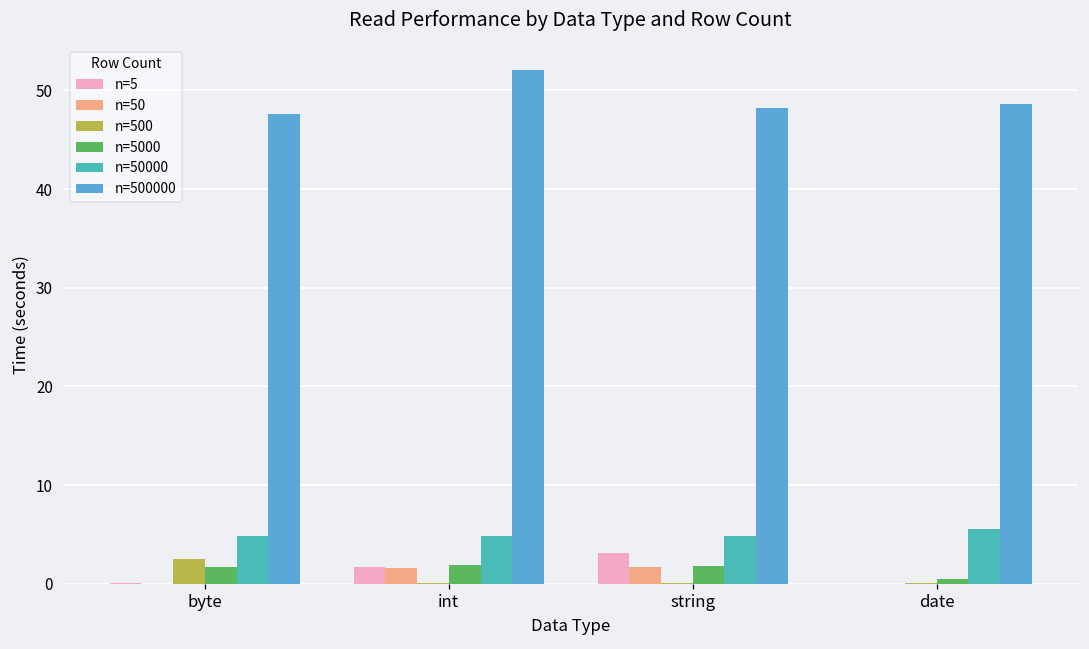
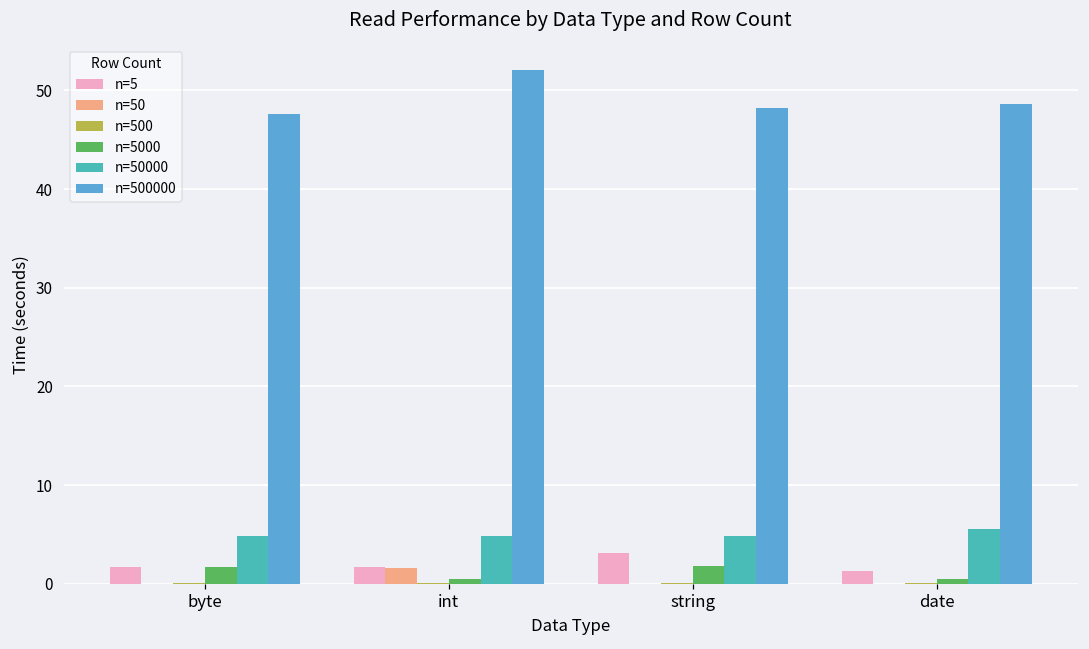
n=5, byte: 0 -> 2
n=500, byte: 2 -> 0
n=5000, int: 2 -> 1
n=50, string: 2 -> 0
n=5, date: 0 -> 1
